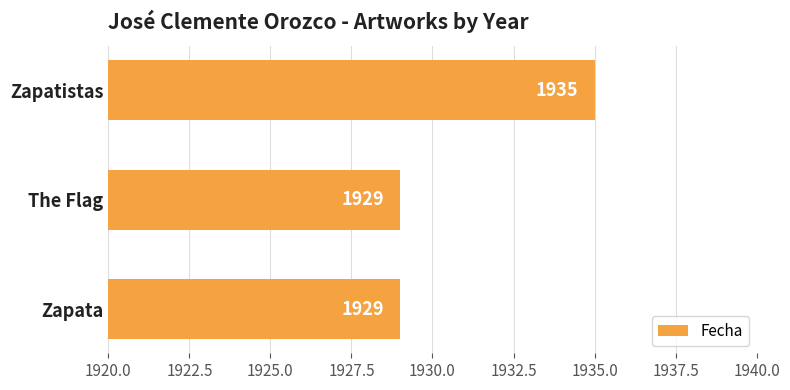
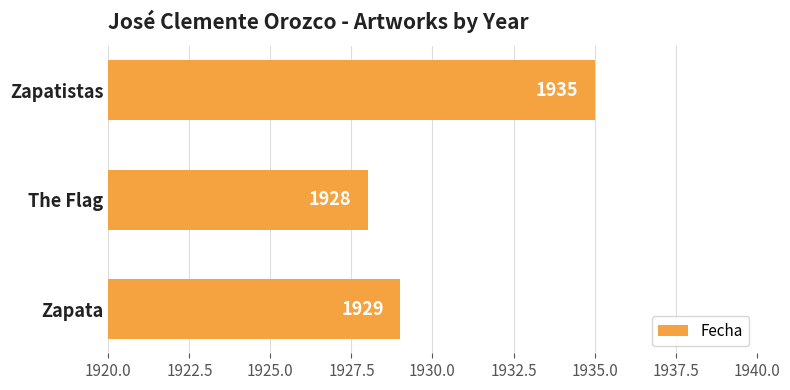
The Flag: 1929 -> 1928
